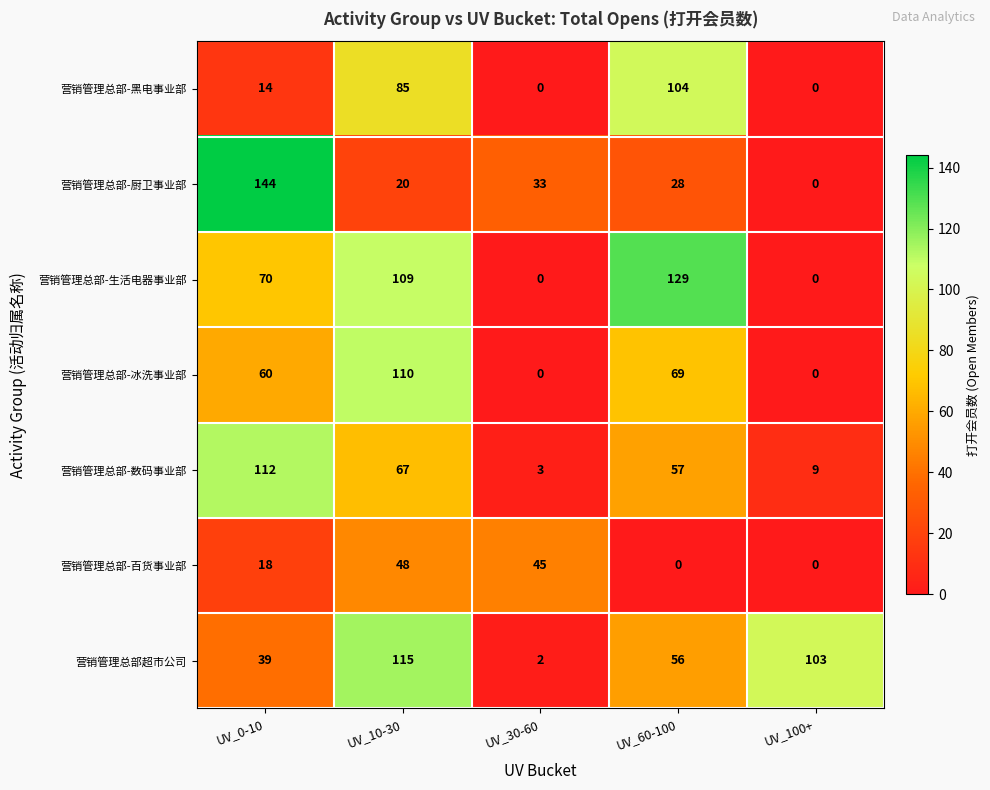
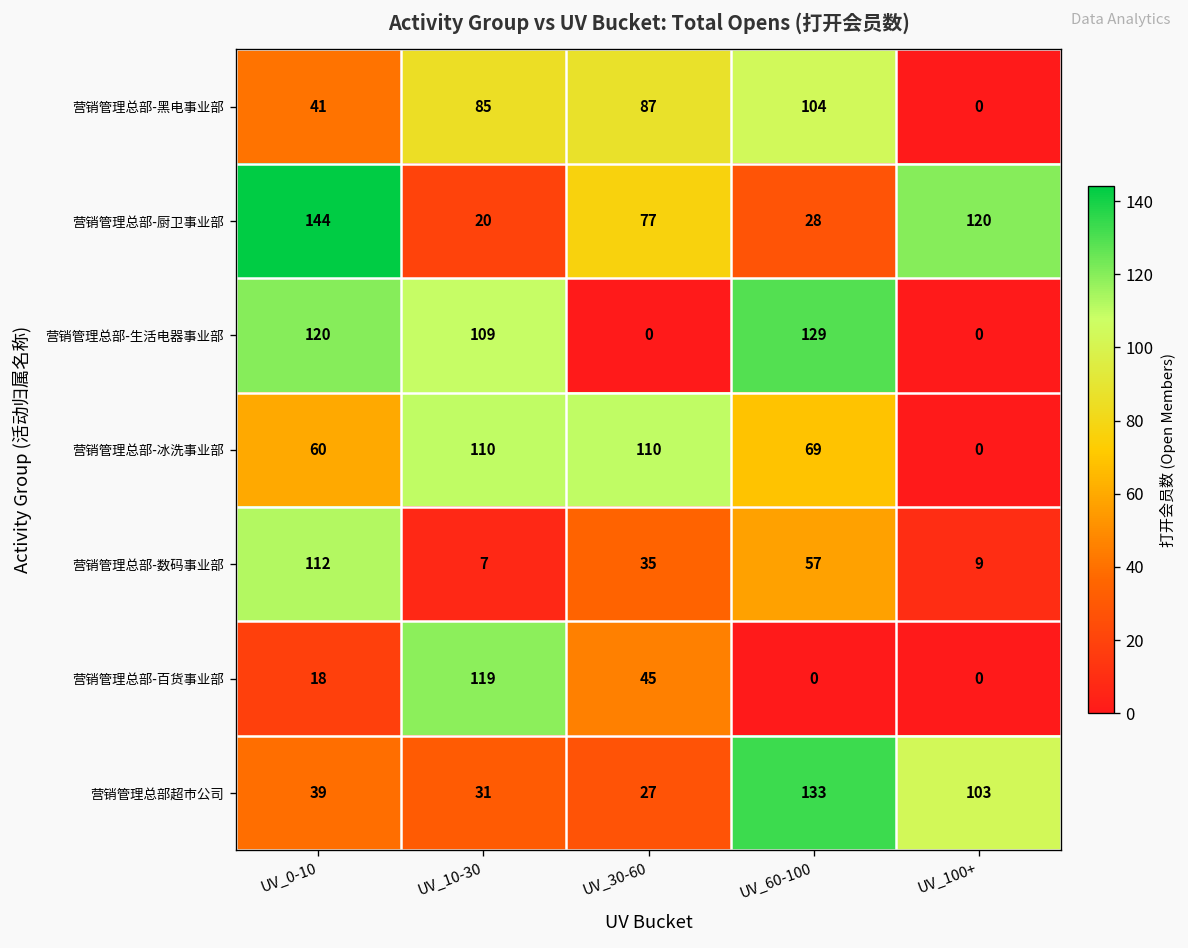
营销管理总部-黑电事业部, UV_0-10: 14 -> 41
营销管理总部-黑电事业部, UV_30-60: 0 -> 87
营销管理总部-厨卫事业部, UV_30-60: 33 -> 77
营销管理总部-厨卫事业部, UV_100+: 0 -> 120
营销管理总部-生活电器事业部, UV_0-10: 70 -> 120
营销管理总部-冰洗事业部, UV_30-60: 0 -> 110
营销管理总部-数码事业部, UV_10-30: 67 -> 7
营销管理总部-数码事业部, UV_30-60: 3 -> 35
营销管理总部-百货事业部, UV_10-30: 48 -> 119
营销管理总部超市公司, UV_10-30: 115 -> 31
营销管理总部超市公司, UV_30-60: 2 -> 27
营销管理总部超市公司, UV_60-100: 56 -> 133
